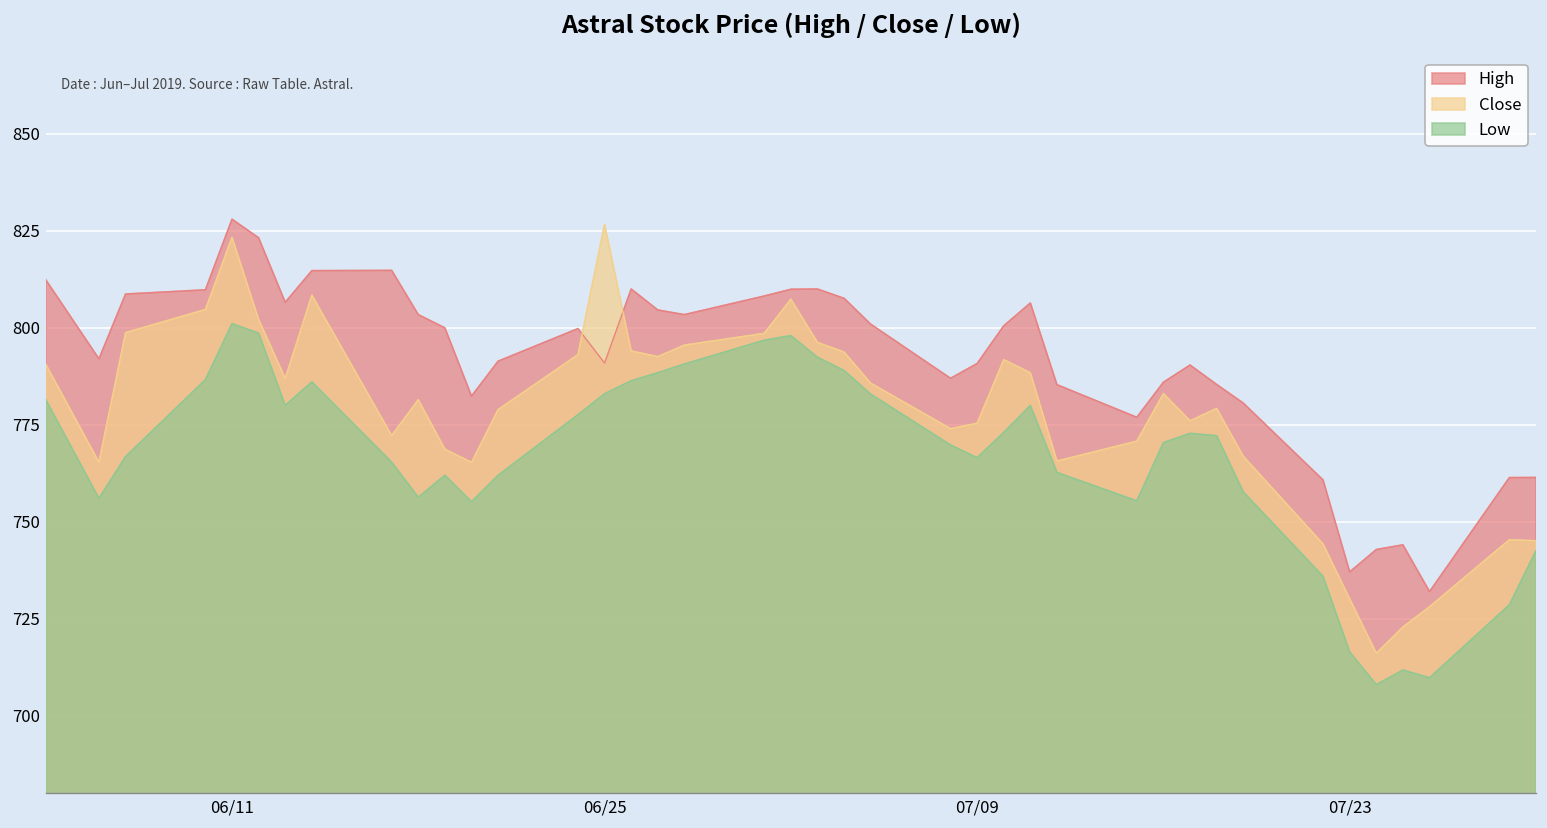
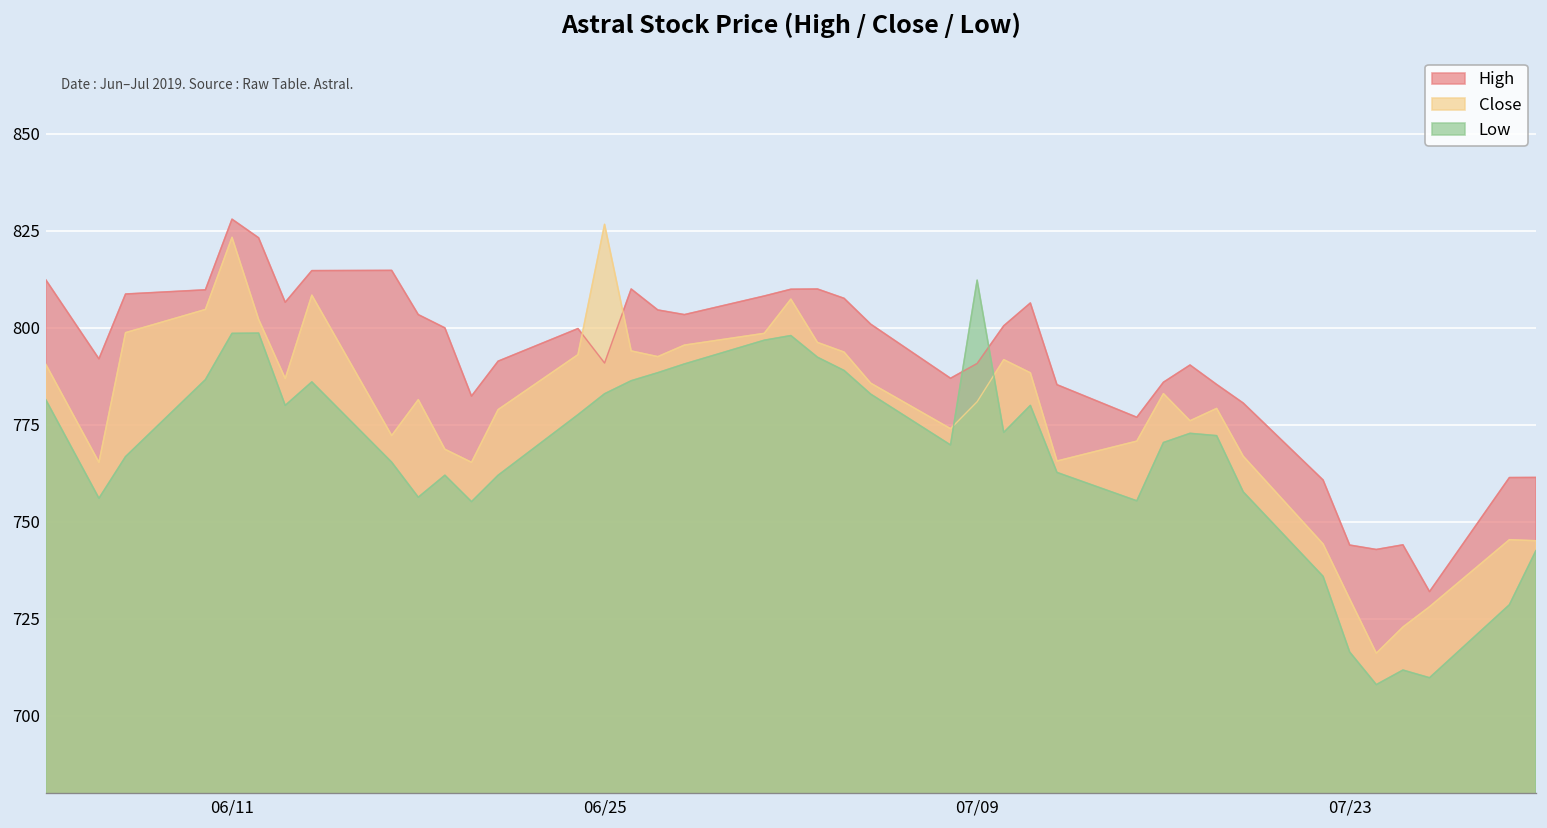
Low, 06/11: 801 -> 799
Close, 07/09: 775 -> 781
Low, 07/09: 767 -> 812
High, 07/23: 737 -> 744
